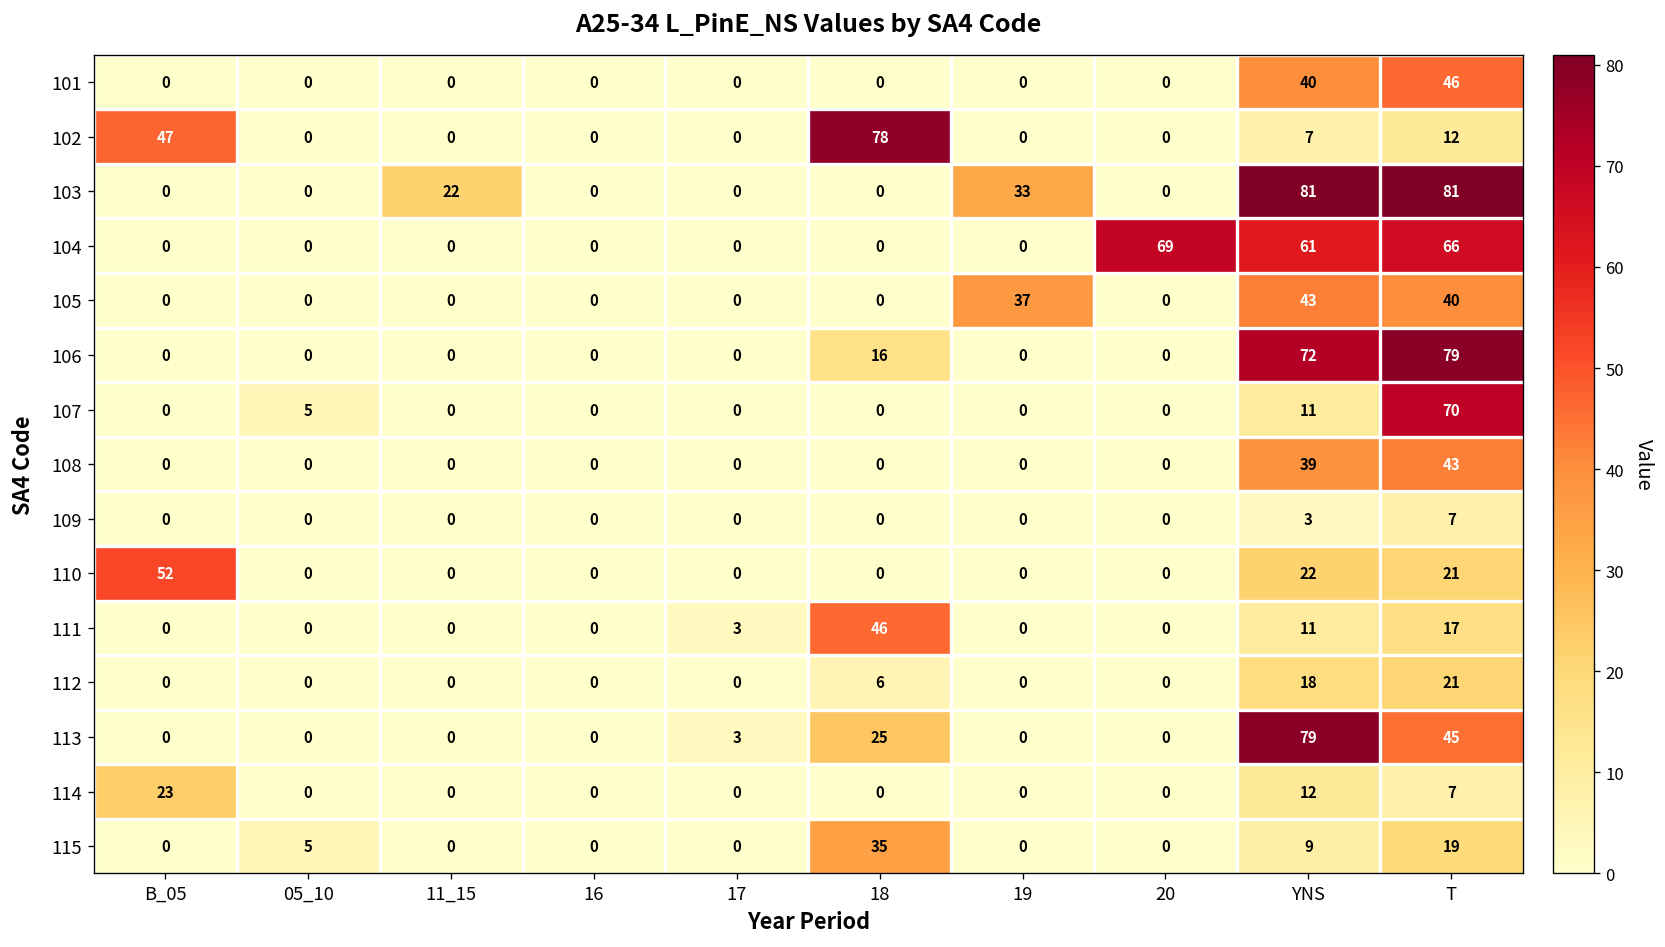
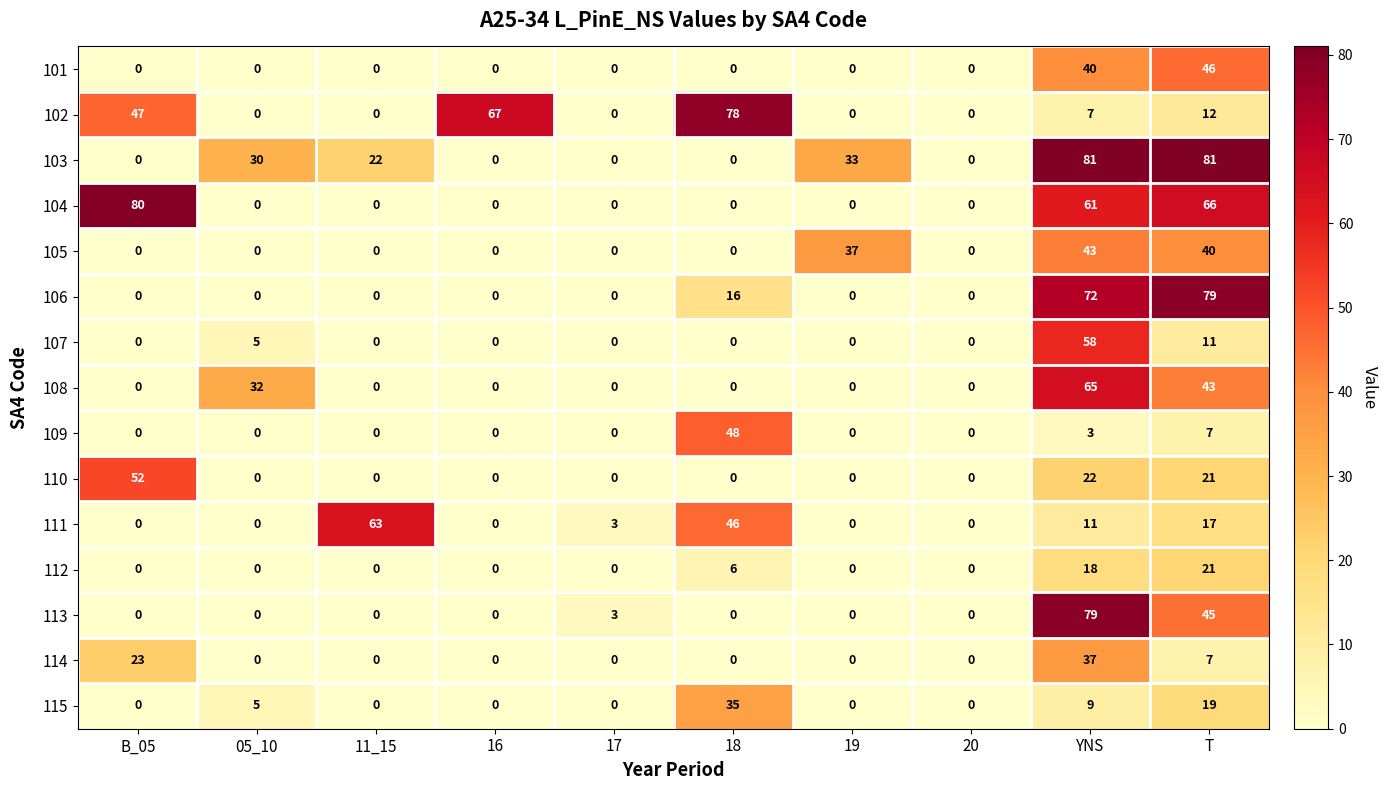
102, 16: 0 -> 67
103, 05_10: 0 -> 30
104, B_05: 0 -> 80
104, 20: 69 -> 0
107, YNS: 11 -> 58
107, T: 70 -> 11
108, 05_10: 0 -> 32
108, YNS: 39 -> 65
109, 18: 0 -> 48
111, 11_15: 0 -> 63
113, 18: 25 -> 0
114, YNS: 12 -> 37
